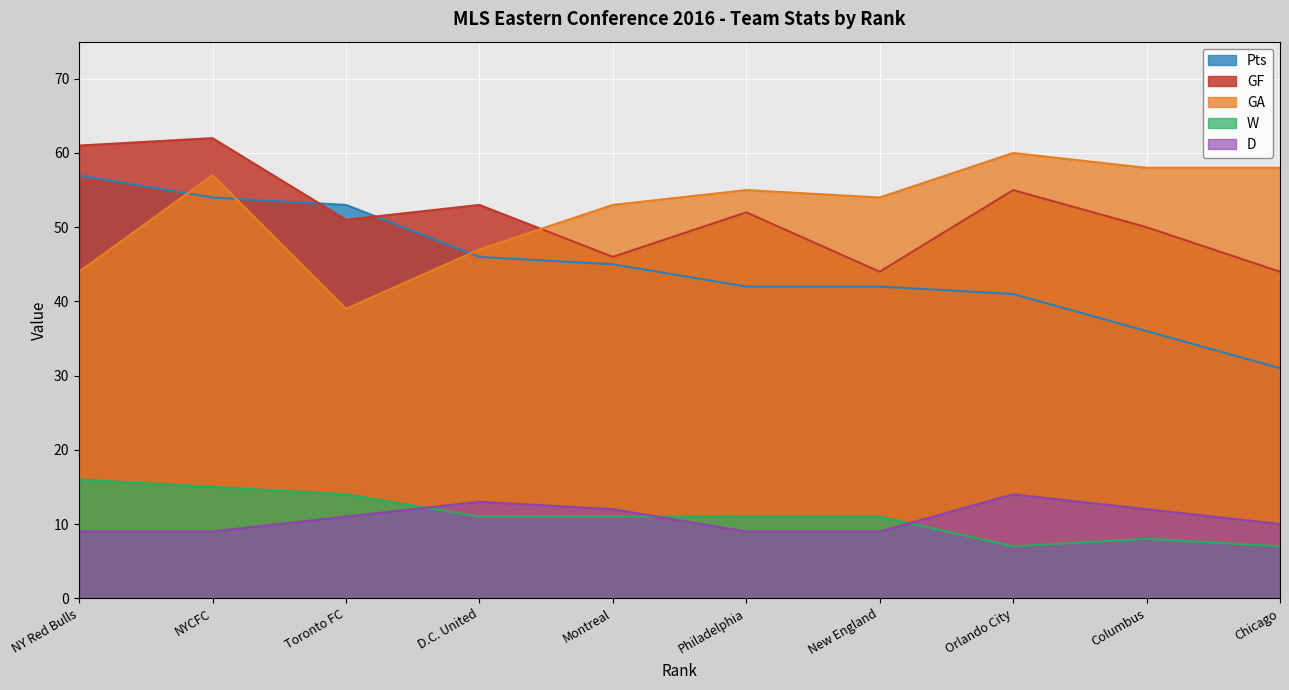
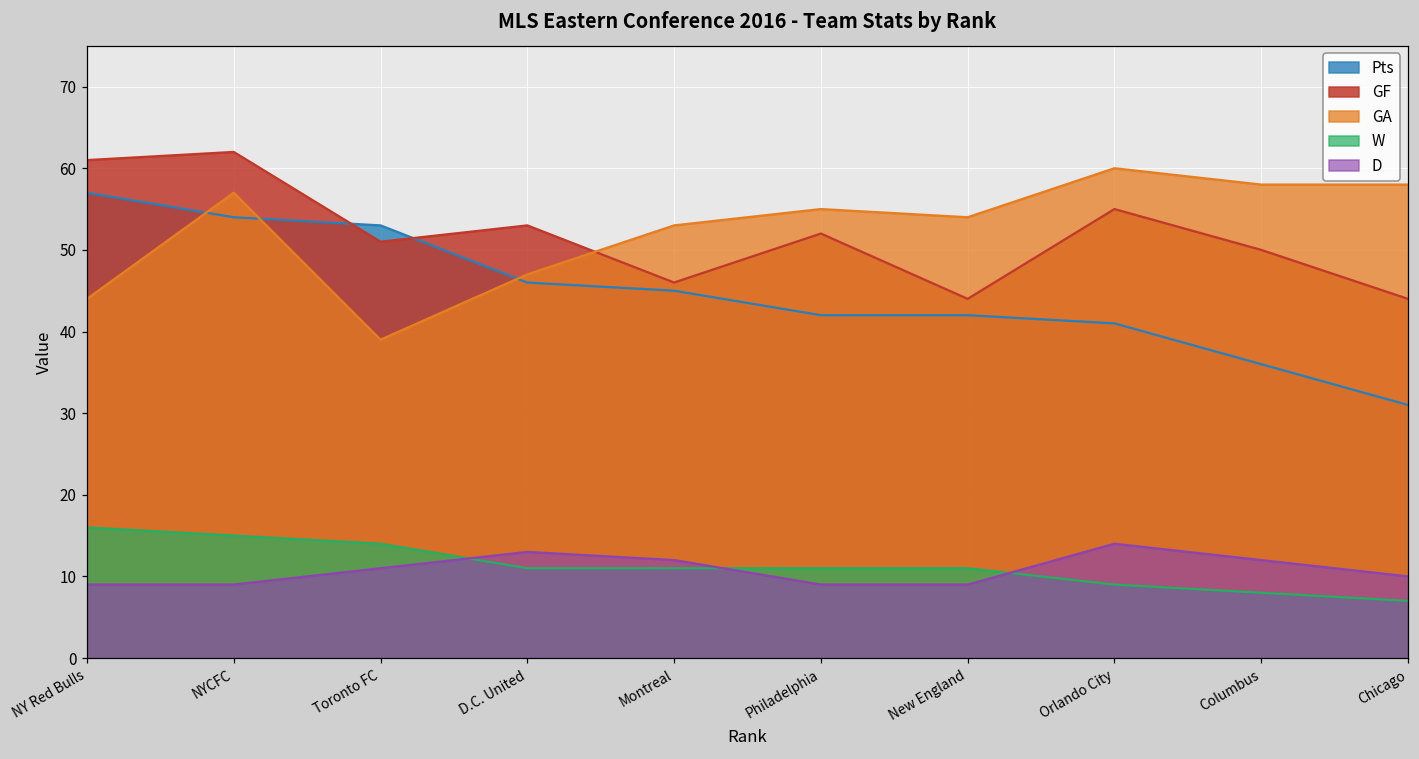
W, Orlando City: 7 -> 9
